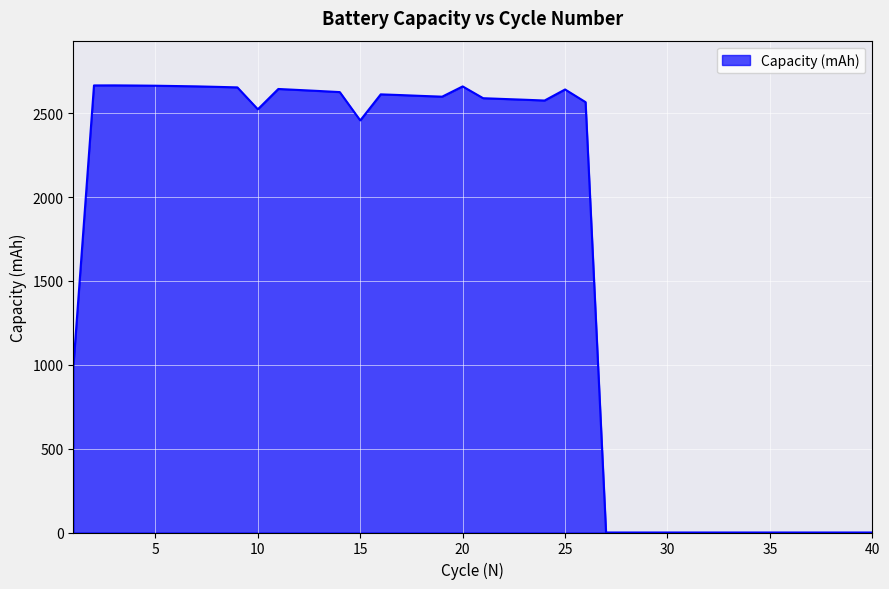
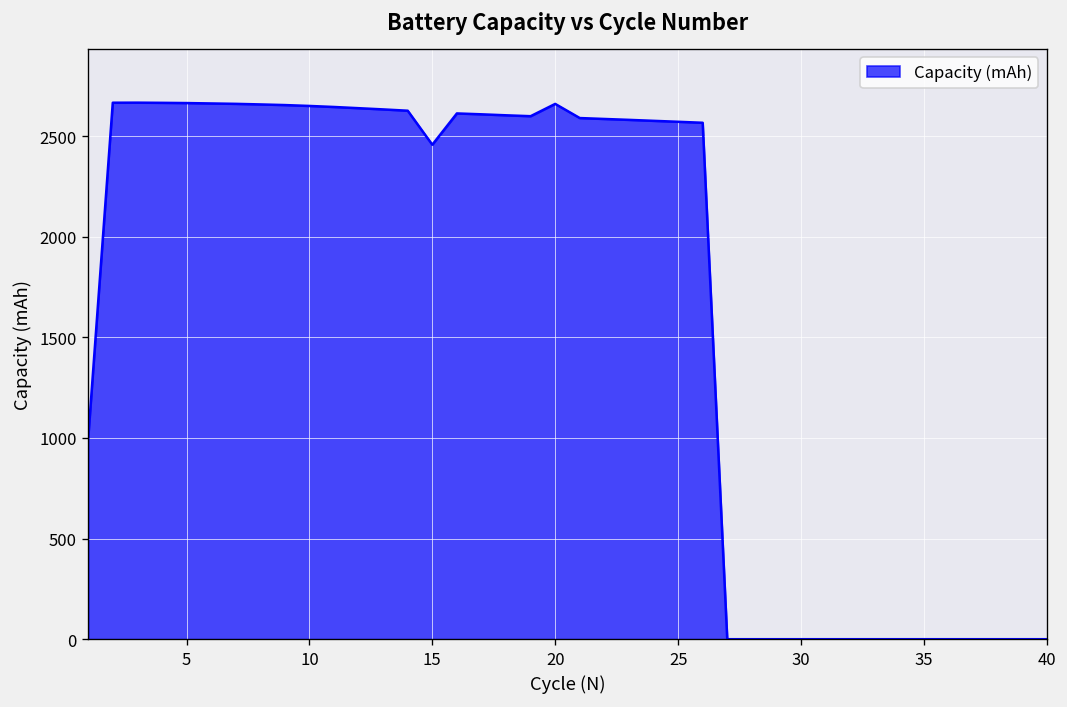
10: 2520 -> 2650
25: 2640 -> 2570
